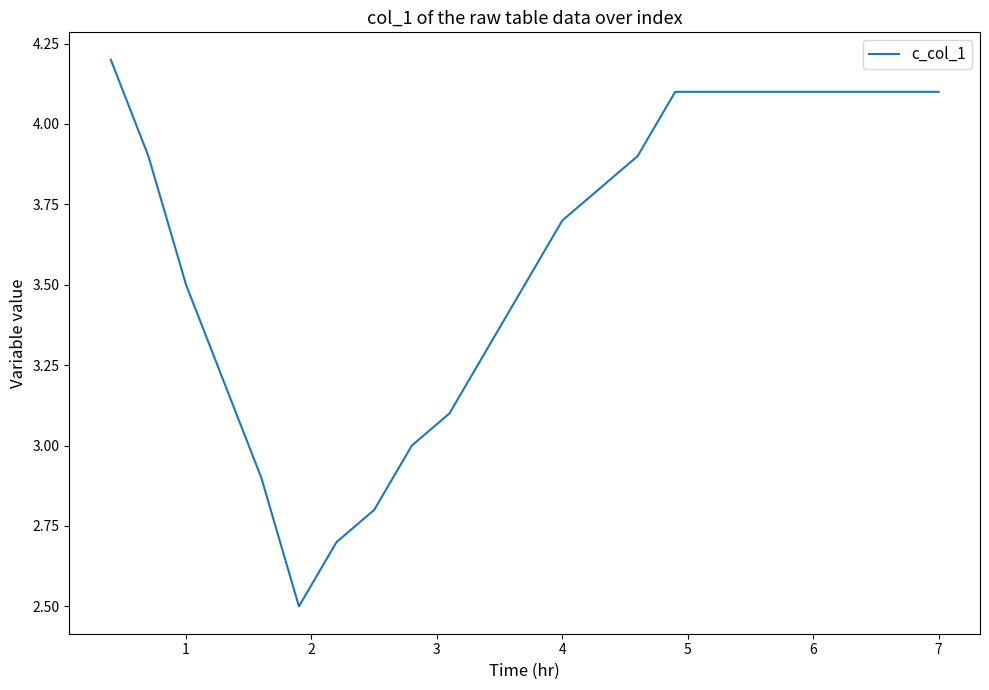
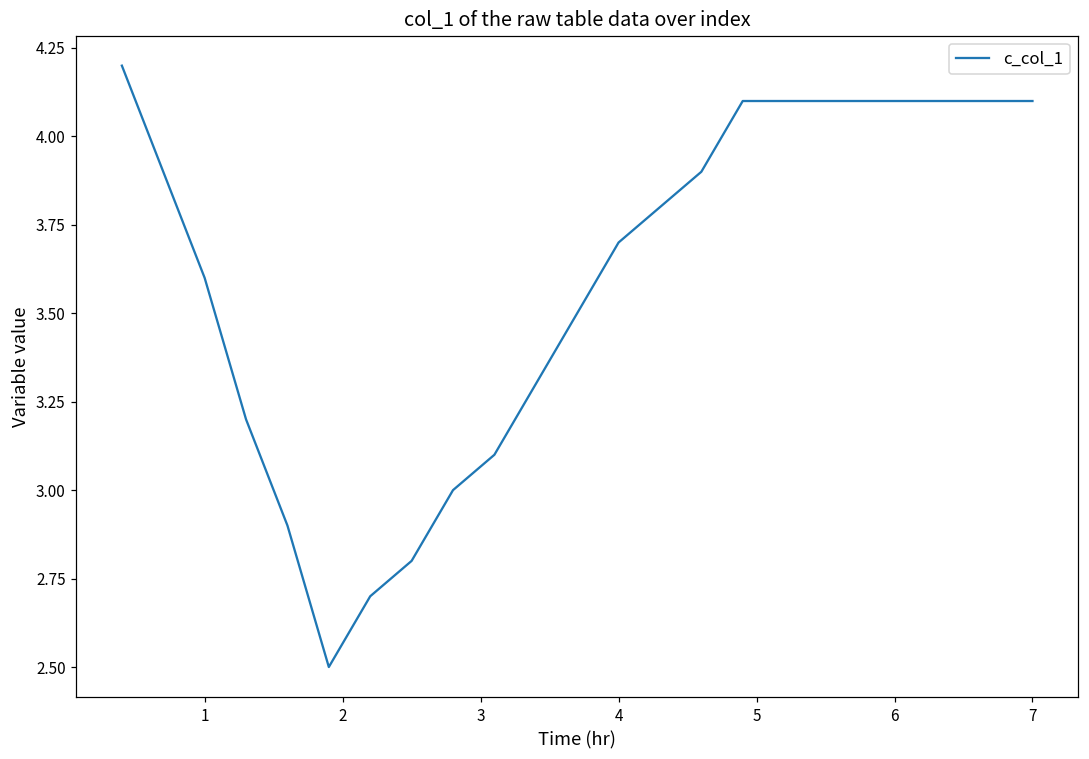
1: 3.5 -> 3.6
